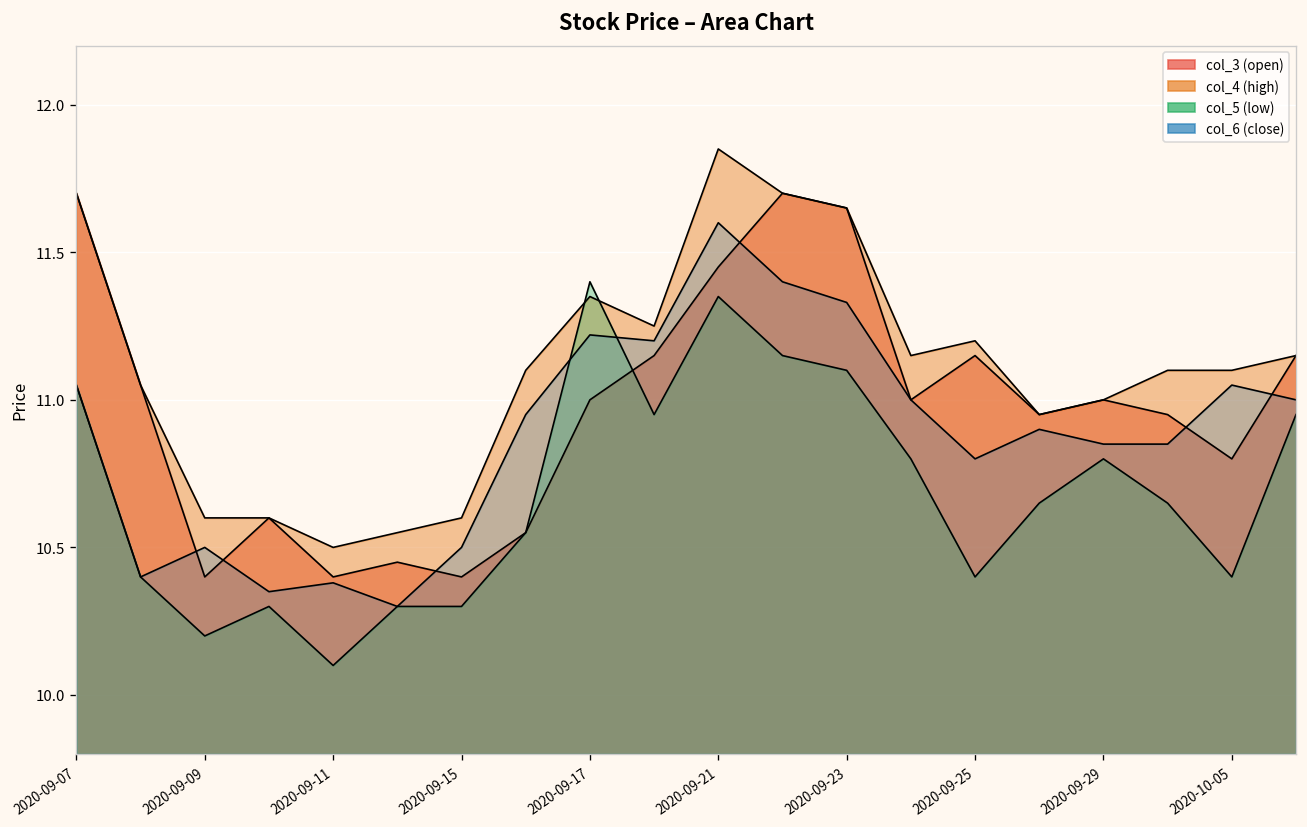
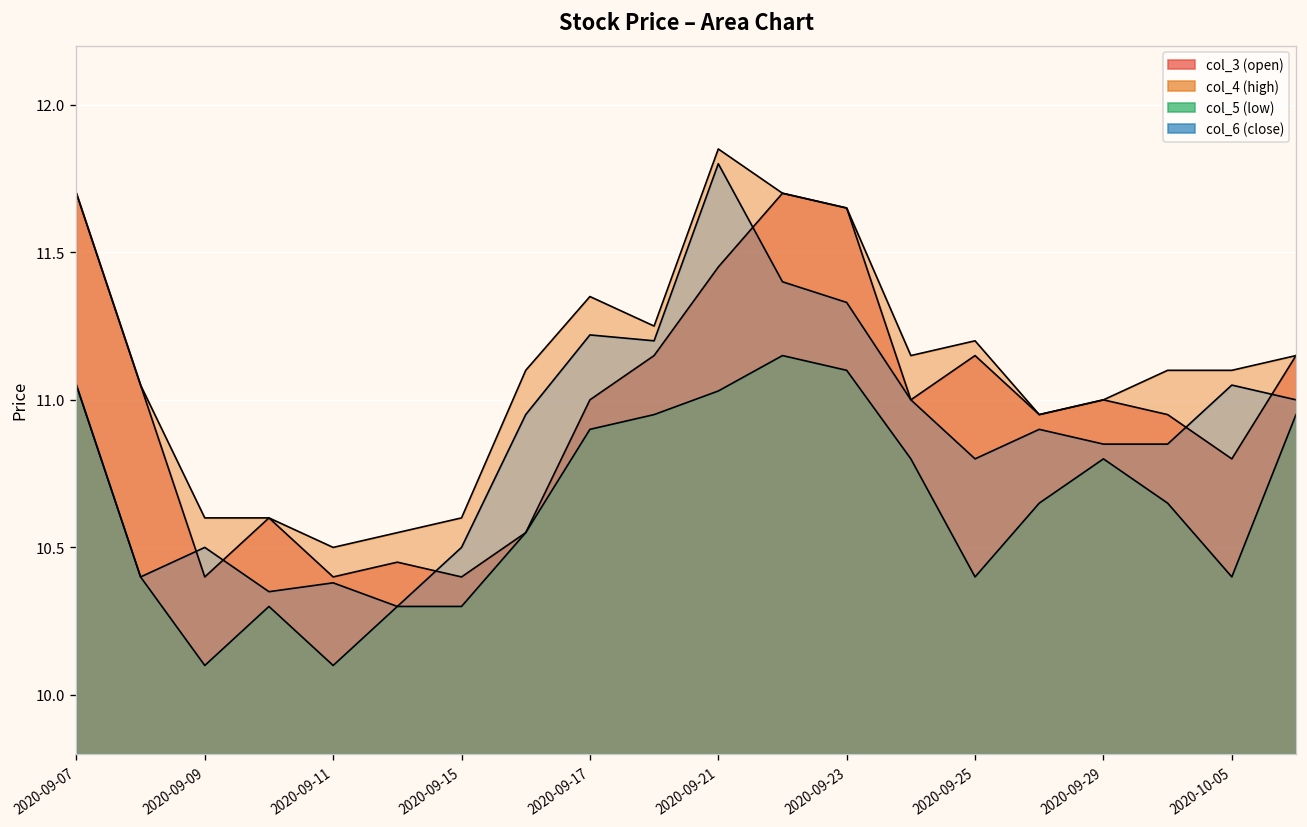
col_5 (low), 2020-09-09: 10.2 -> 10.1
col_5 (low), 2020-09-17: 11.4 -> 10.9
col_5 (low), 2020-09-21: 11.35 -> 11.03
col_6 (close), 2020-09-21: 11.6 -> 11.8
